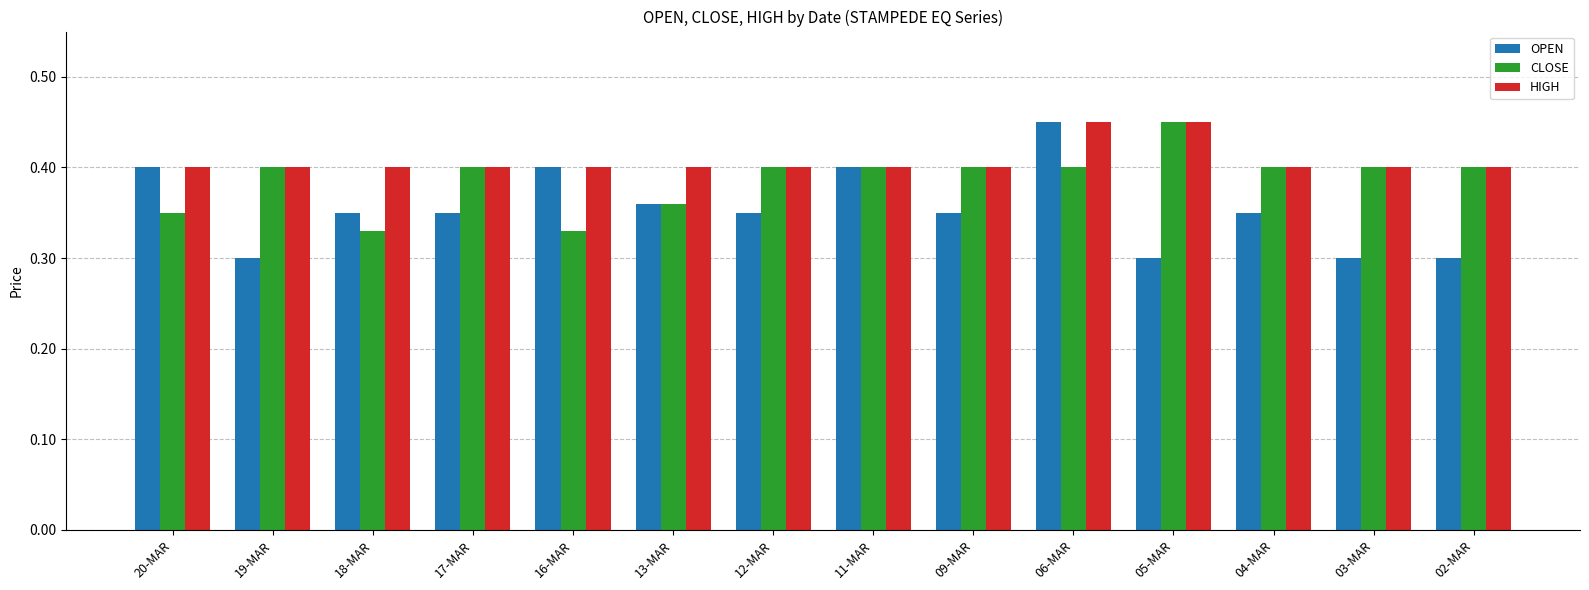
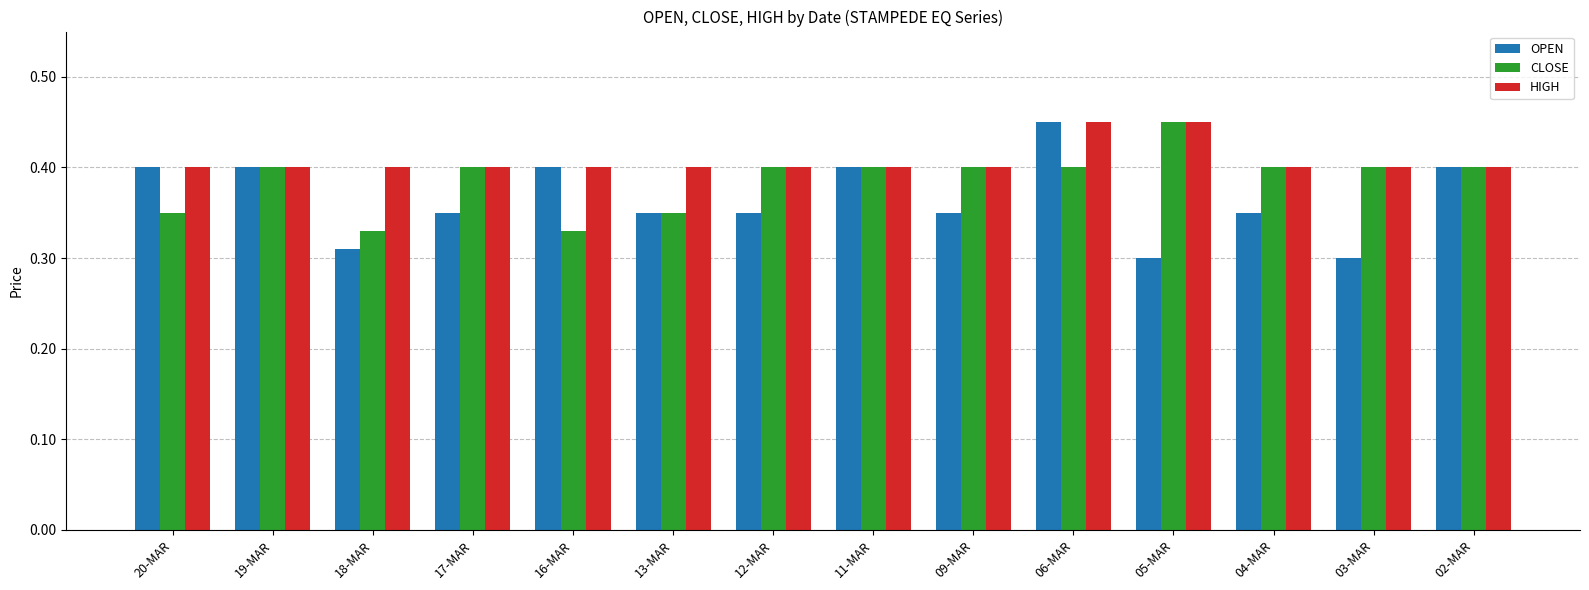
OPEN, 19-MAR: 0.3 -> 0.4
OPEN, 18-MAR: 0.35 -> 0.31
OPEN, 13-MAR: 0.36 -> 0.35
CLOSE, 13-MAR: 0.36 -> 0.35
OPEN, 02-MAR: 0.3 -> 0.4
